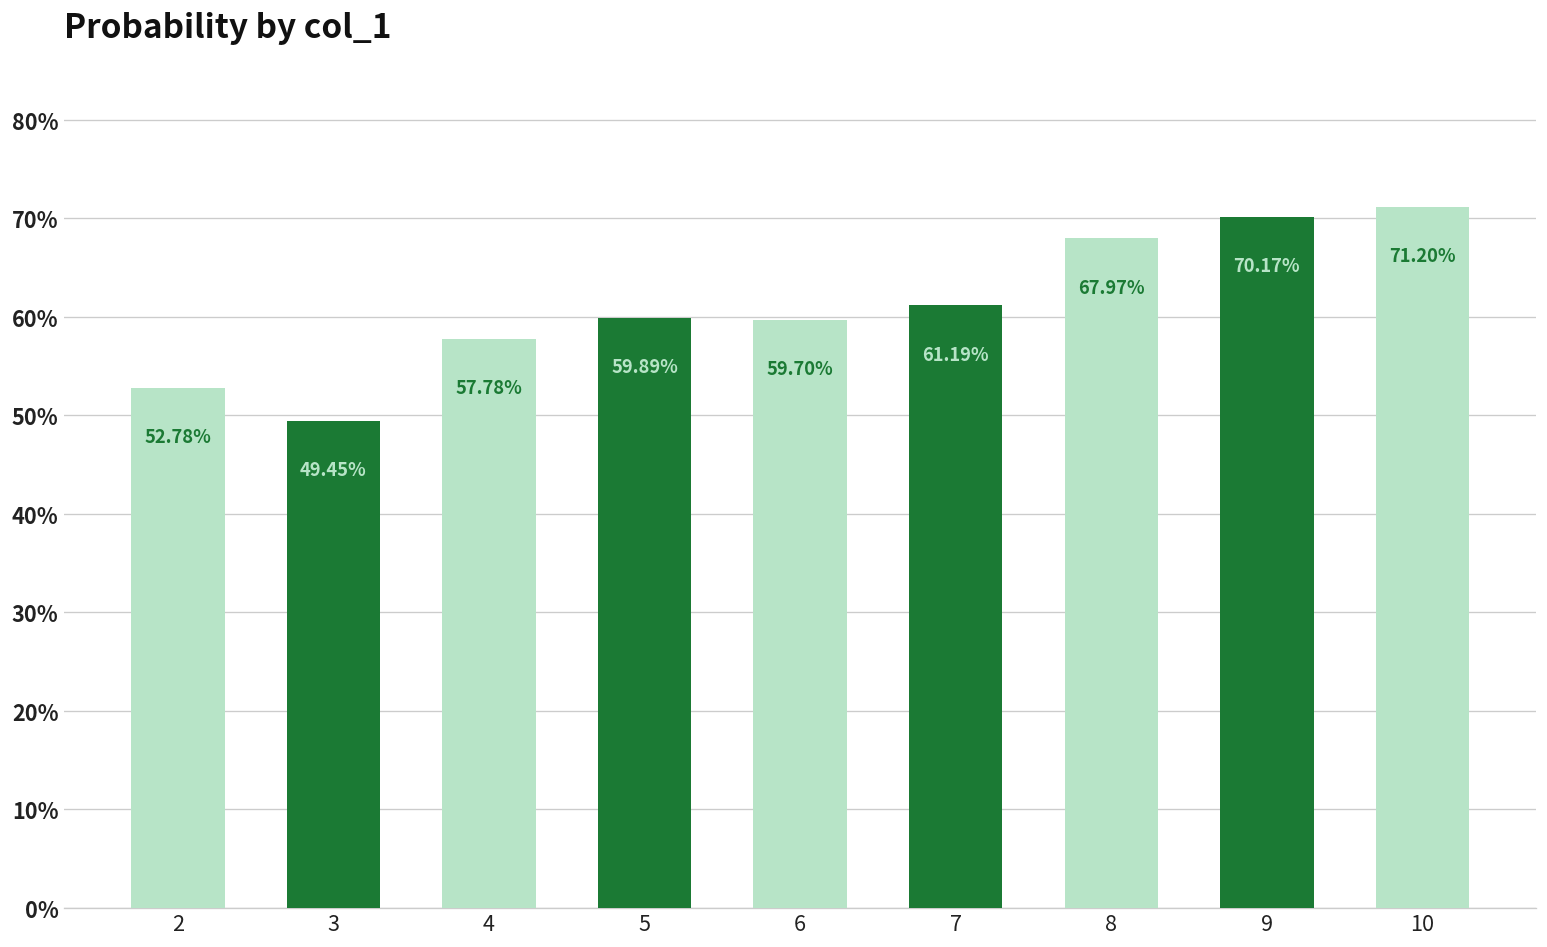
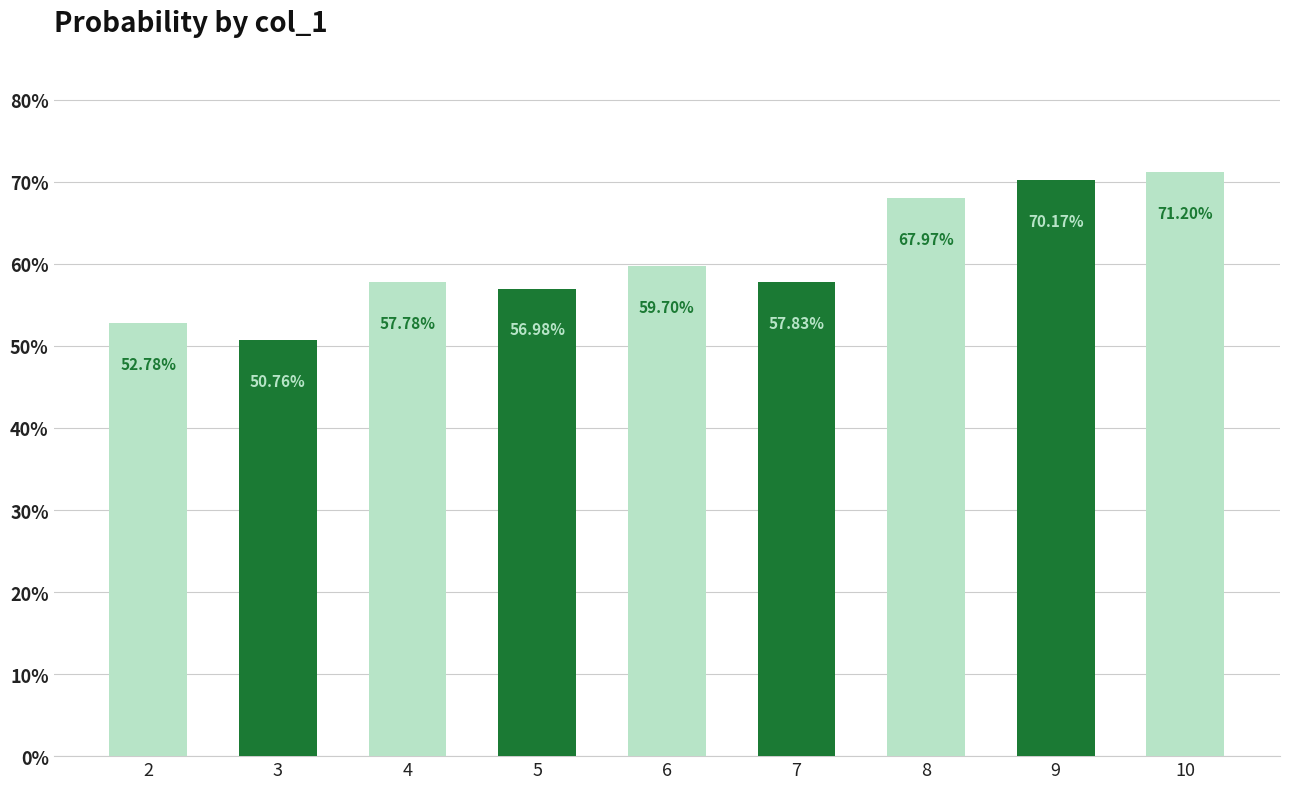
3: 49.45% -> 50.76%
5: 59.89% -> 56.98%
7: 61.19% -> 57.83%
